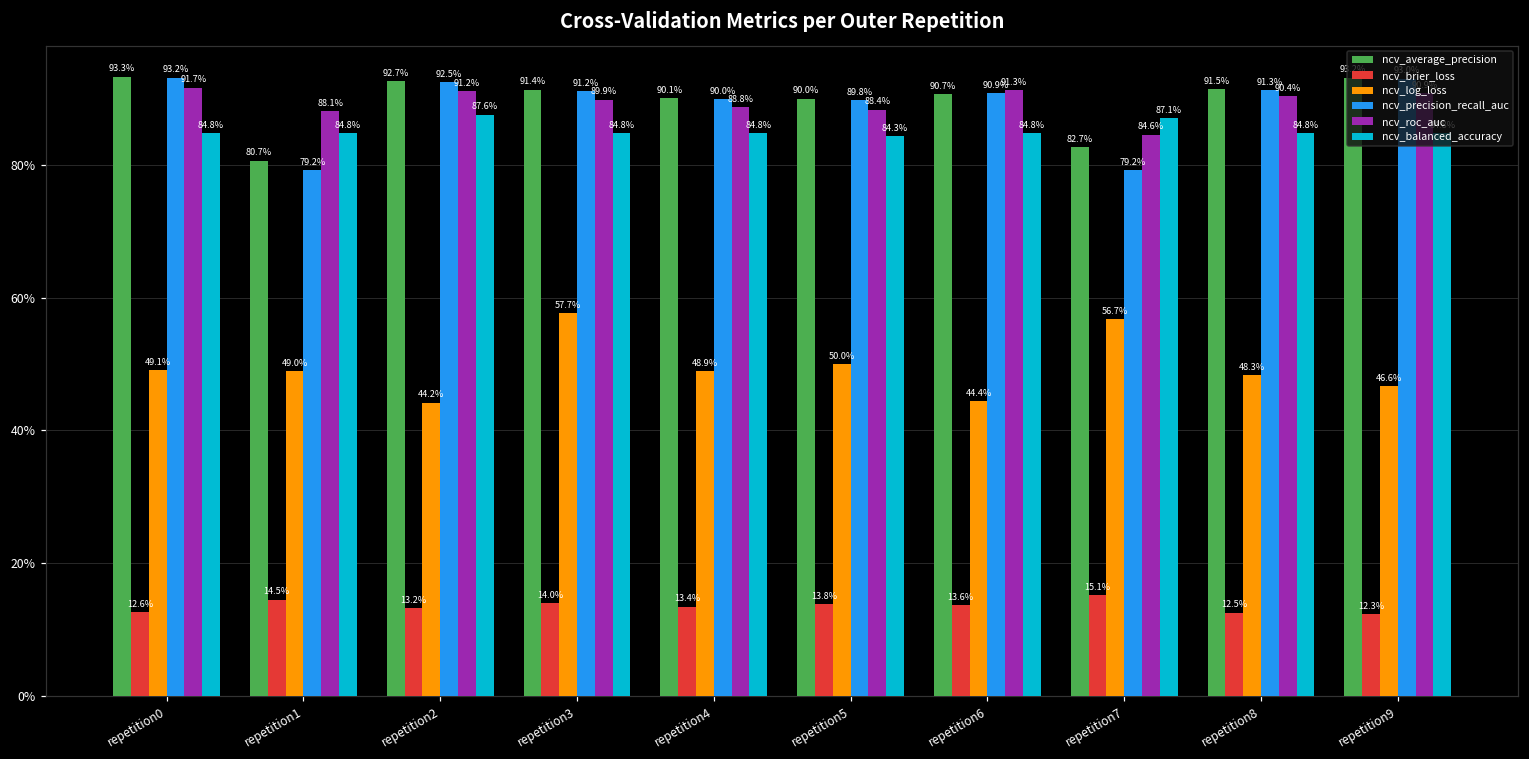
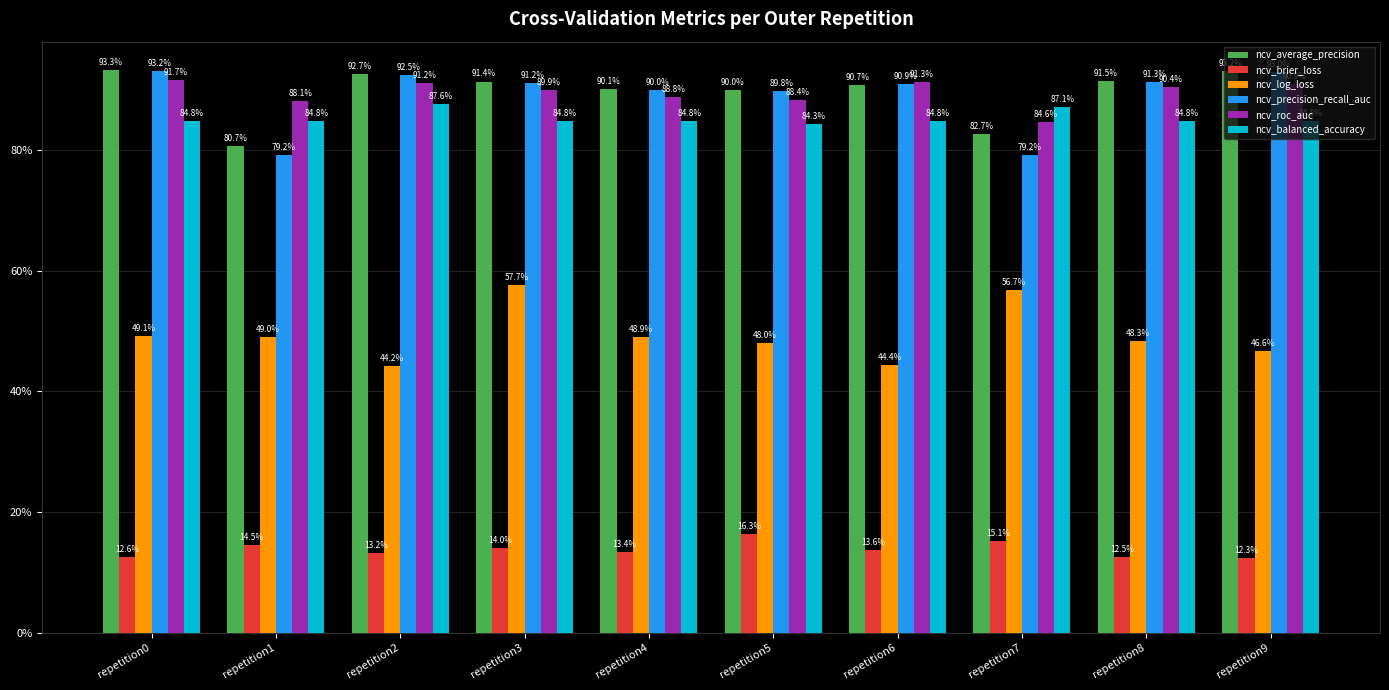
ncv_brier_loss, repetition5: 13.8% -> 16.3%
ncv_log_loss, repetition5: 50.0% -> 48.0%
